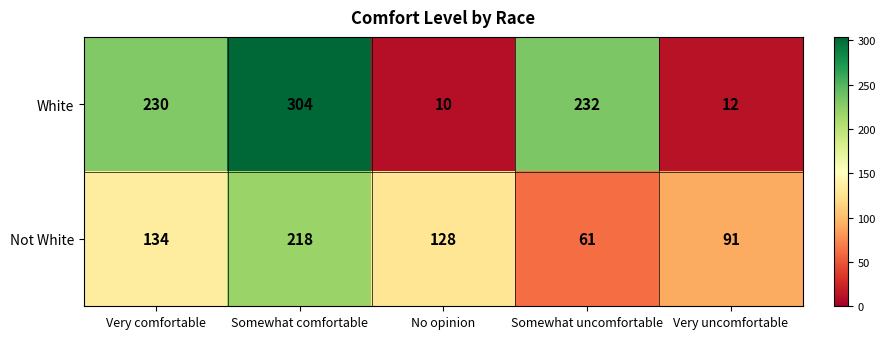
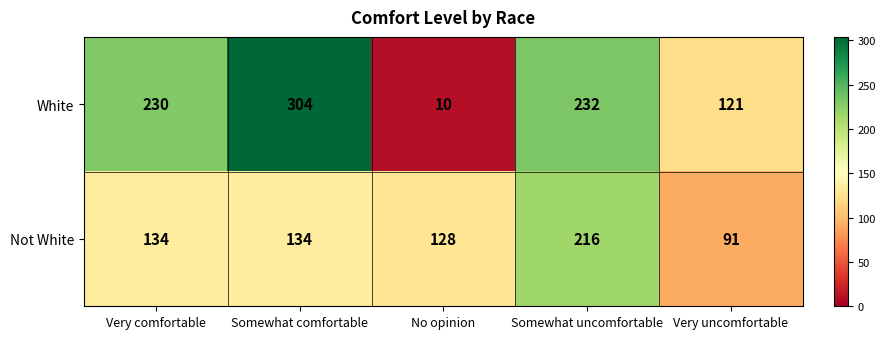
White, Very uncomfortable: 12 -> 121
Not White, Somewhat comfortable: 218 -> 134
Not White, Somewhat uncomfortable: 61 -> 216
